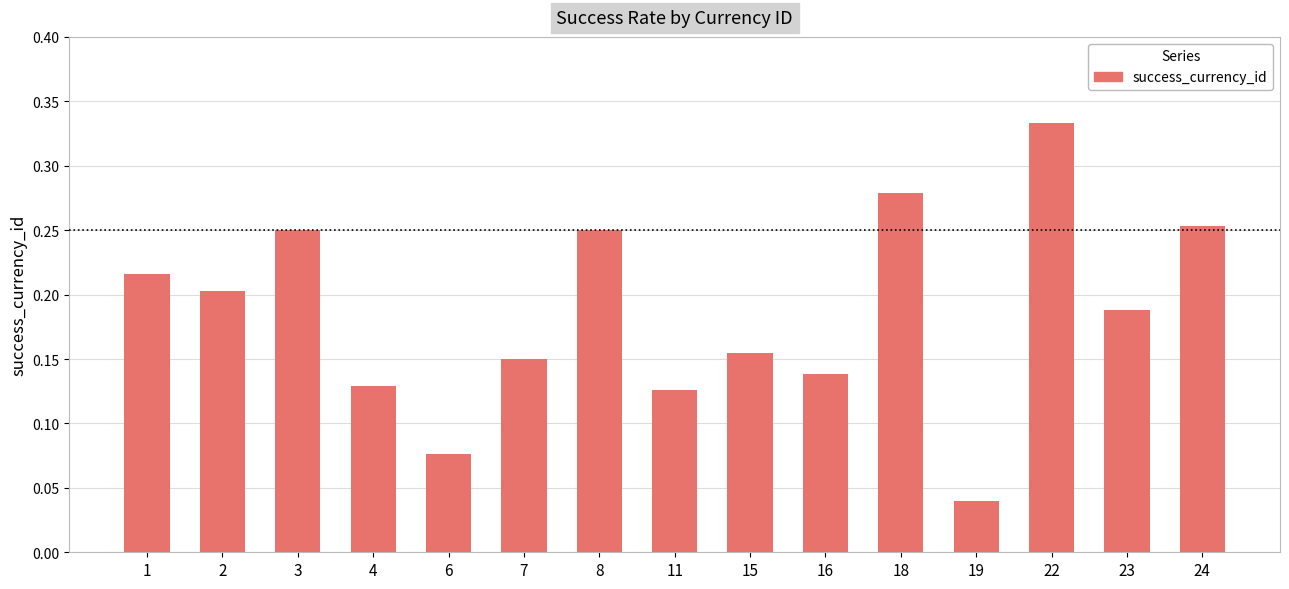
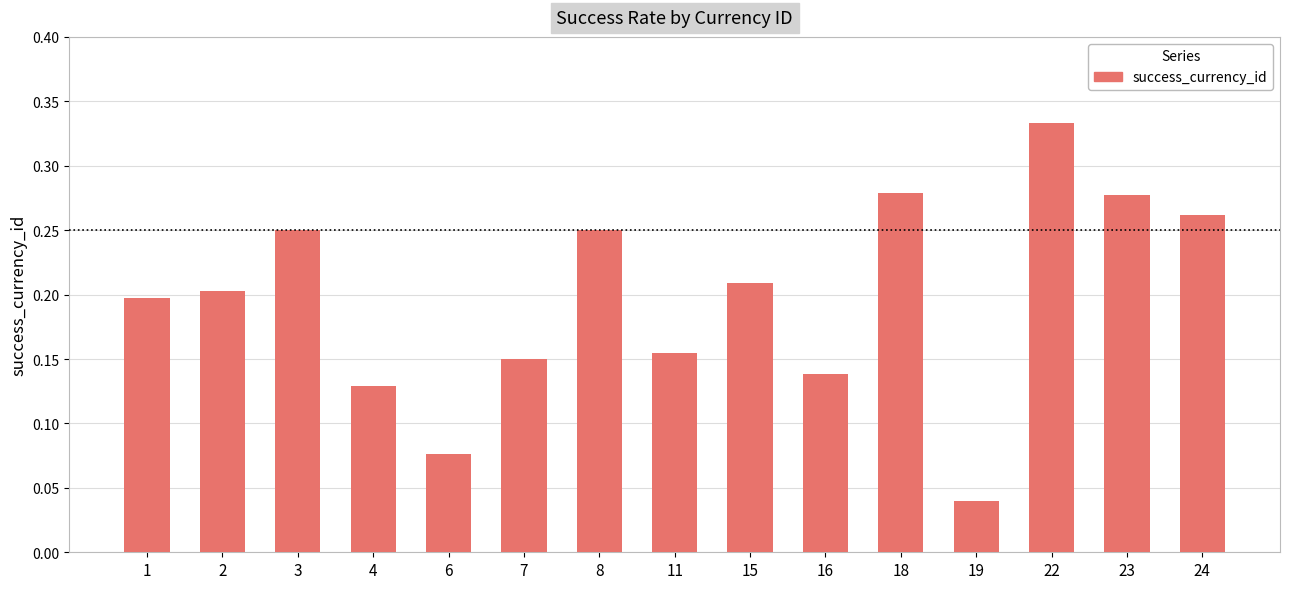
1: 0.216 -> 0.197
11: 0.126 -> 0.155
15: 0.155 -> 0.209
23: 0.188 -> 0.277
24: 0.253 -> 0.262
